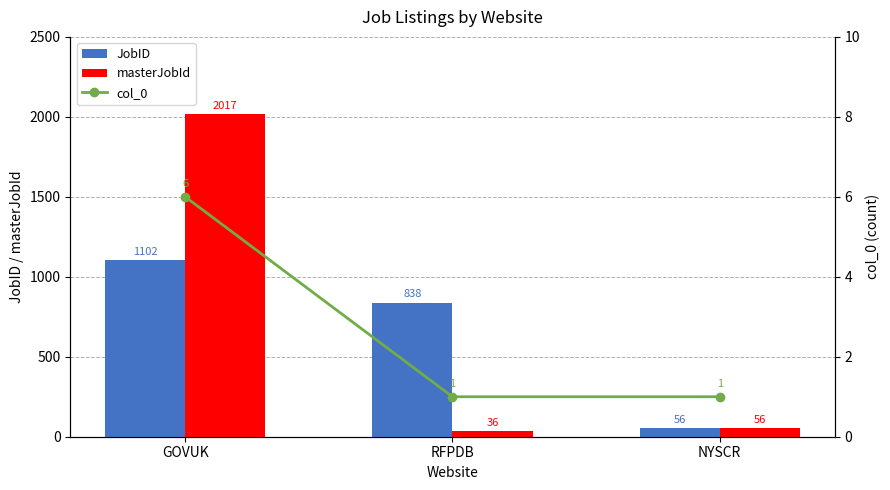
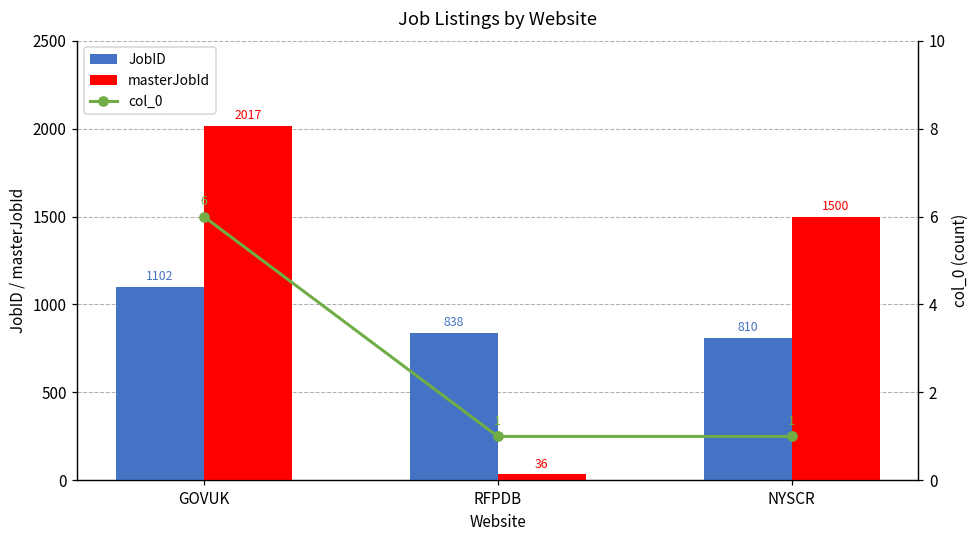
JobID, NYSCR: 56 -> 810
masterJobId, NYSCR: 56 -> 1500
